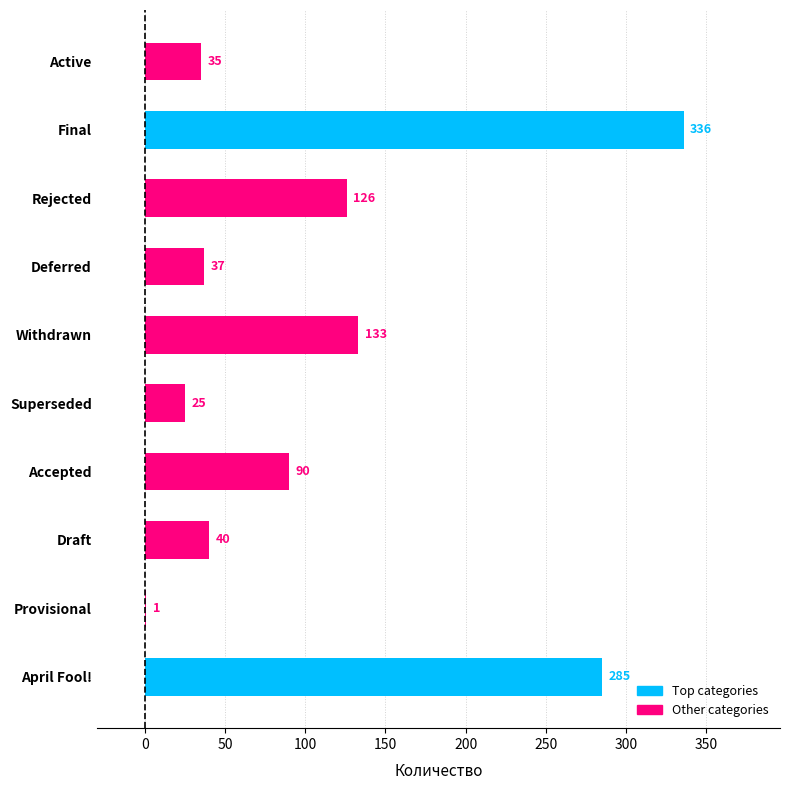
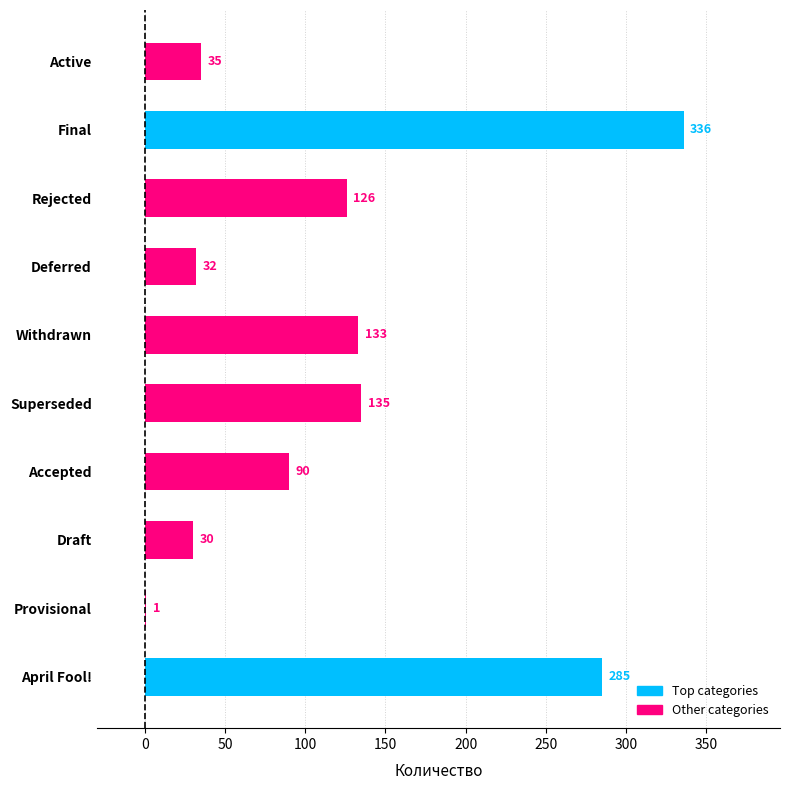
Deferred: 37 -> 32
Superseded: 25 -> 135
Draft: 40 -> 30
